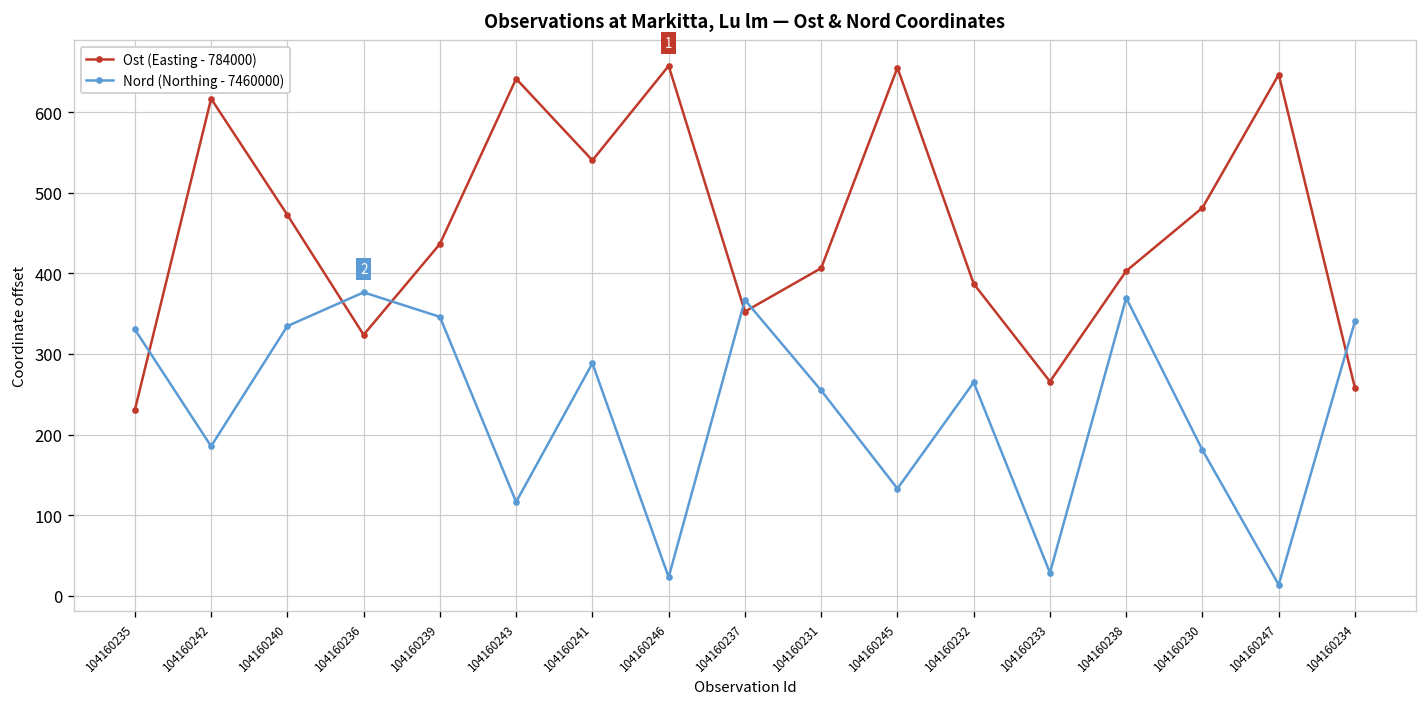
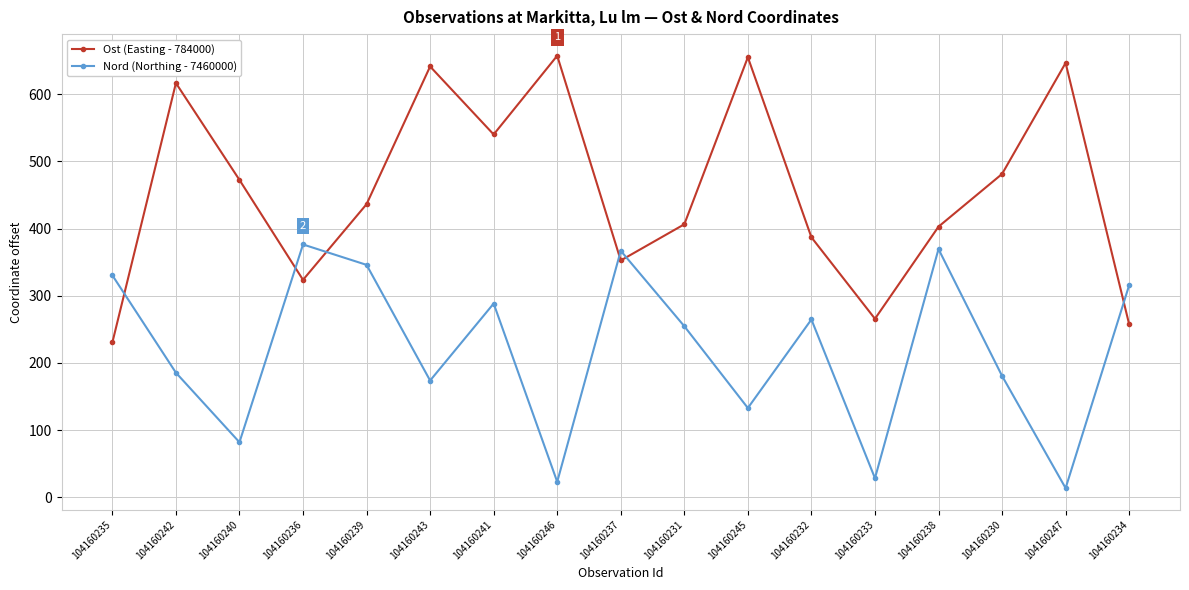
Nord (Northing - 7460000), 104160240: 330 -> 80
Nord (Northing - 7460000), 104160243: 120 -> 170
Nord (Northing - 7460000), 104160234: 340 -> 320
